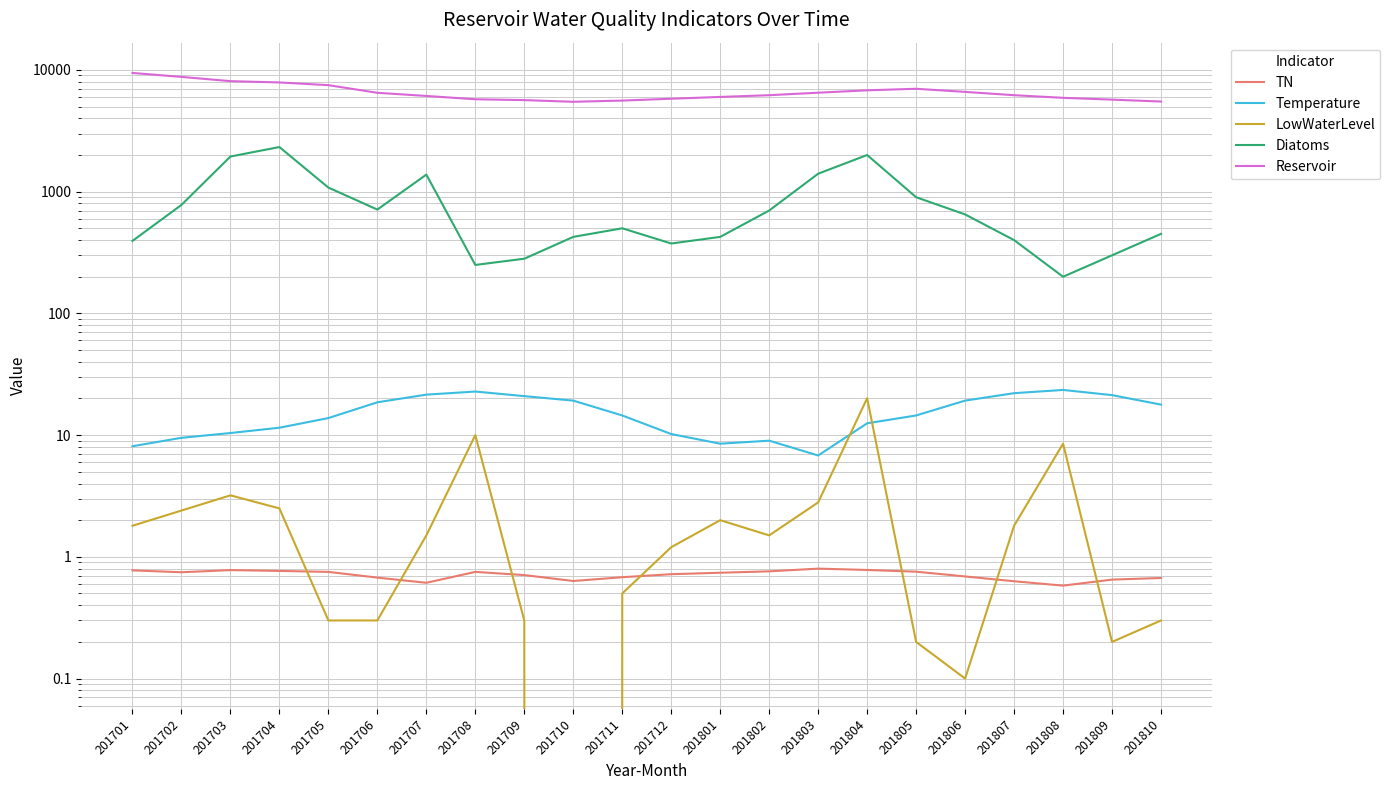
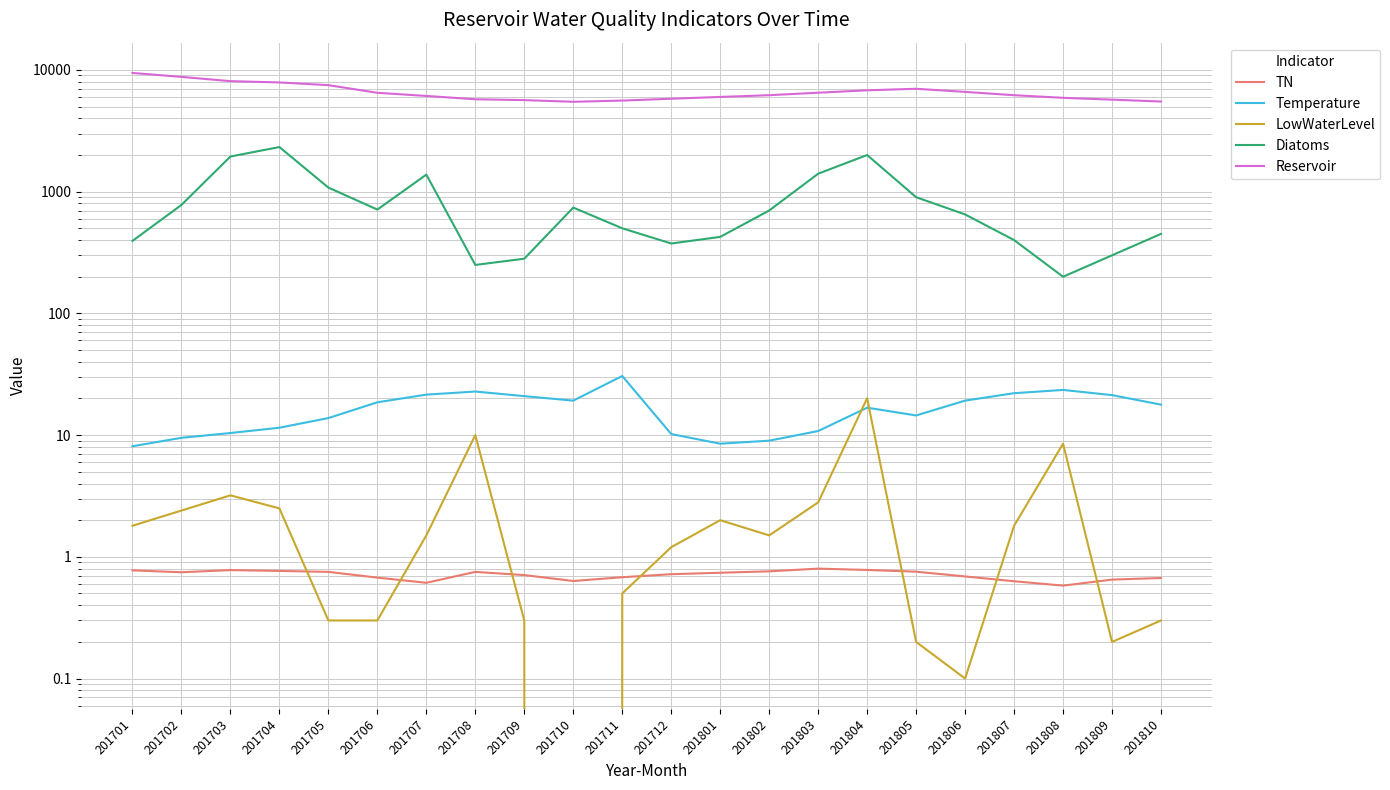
Diatoms, 201710: 430 -> 700
Temperature, 201711: 15 -> 31
Temperature, 201803: 7 -> 11
Temperature, 201804: 13 -> 17
